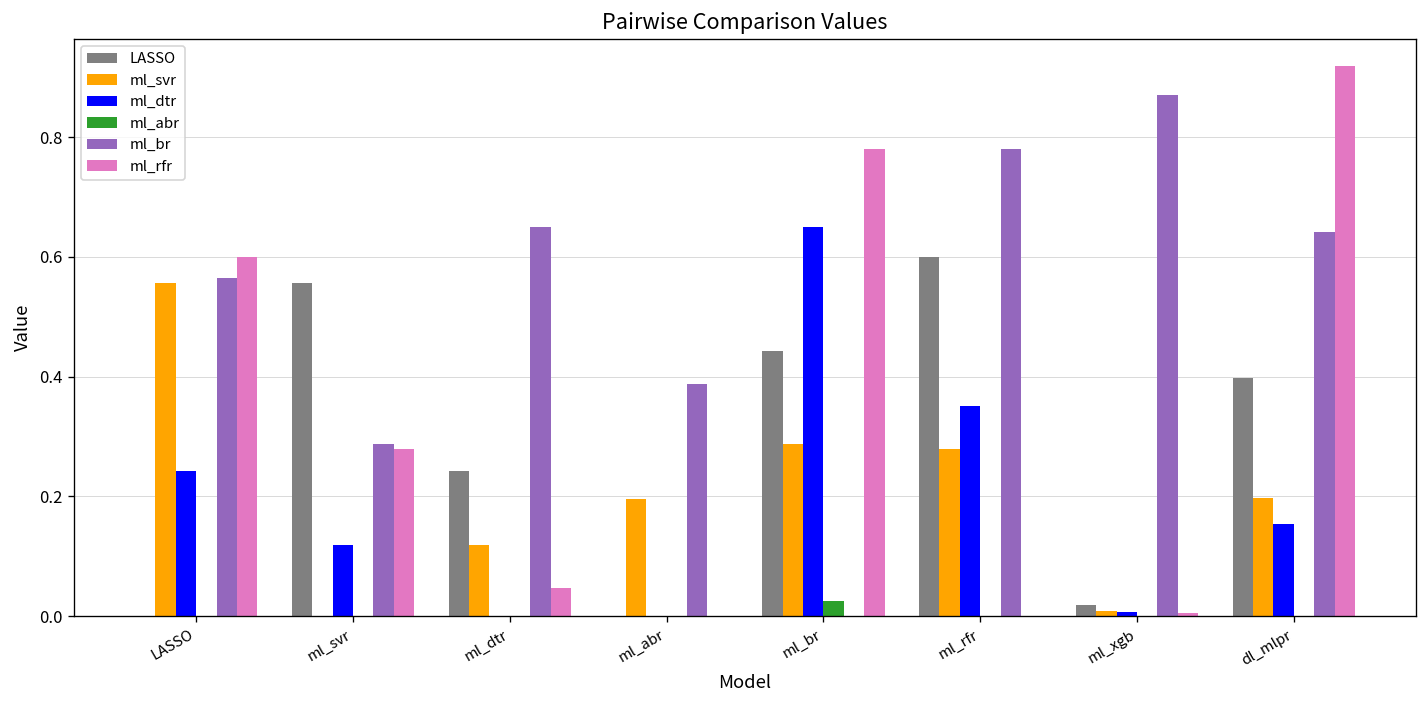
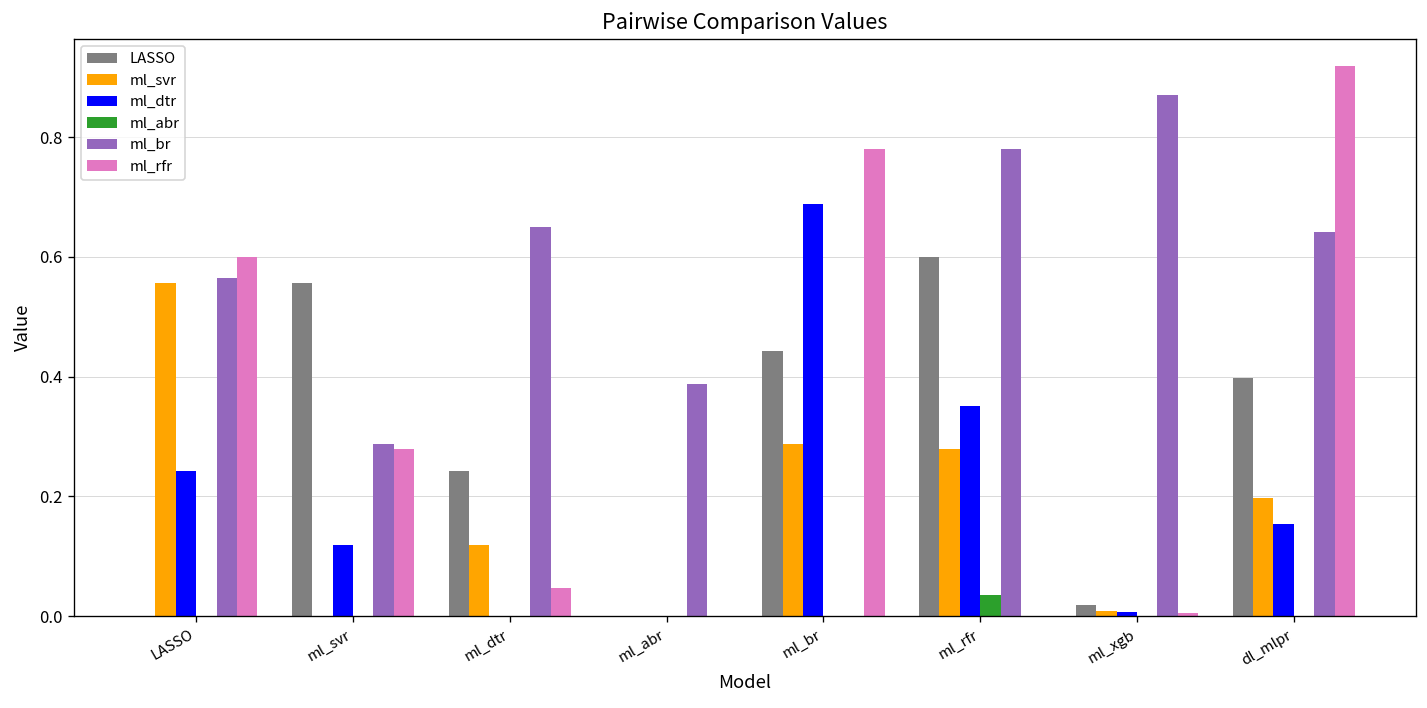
ml_svr, ml_abr: 0.20 -> 0.00
ml_dtr, ml_br: 0.65 -> 0.69
ml_abr, ml_br: 0.02 -> 0.00
ml_abr, ml_rfr: 0.00 -> 0.03
